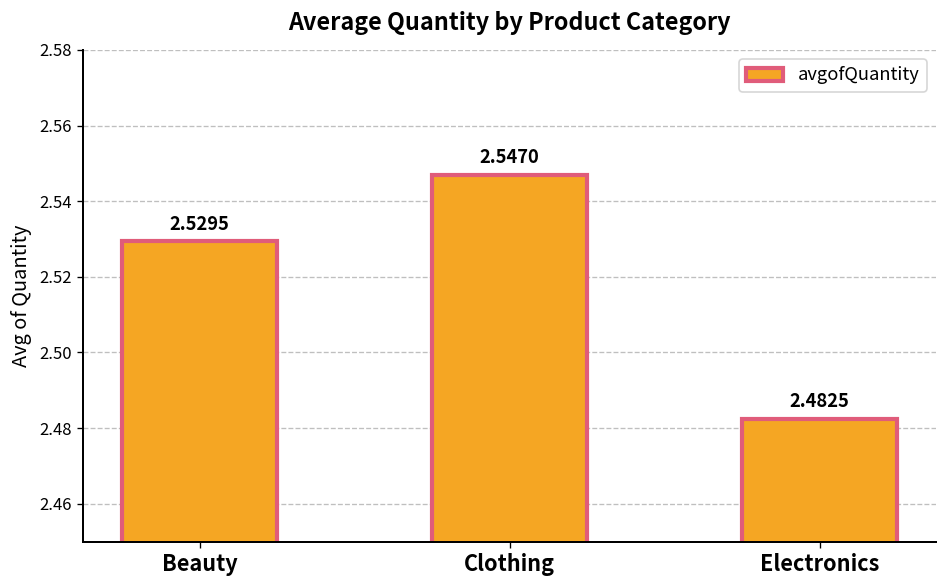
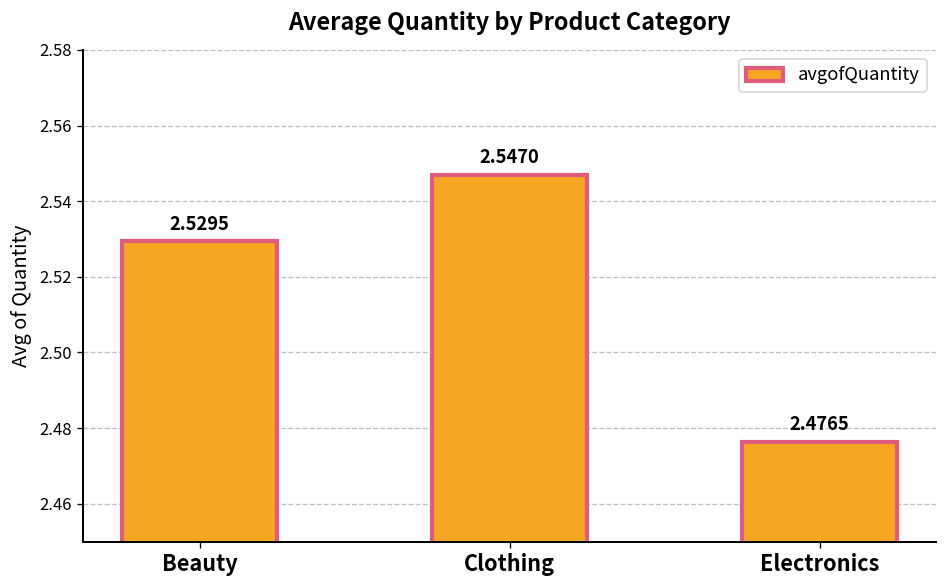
Electronics: 2.4825 -> 2.4765
